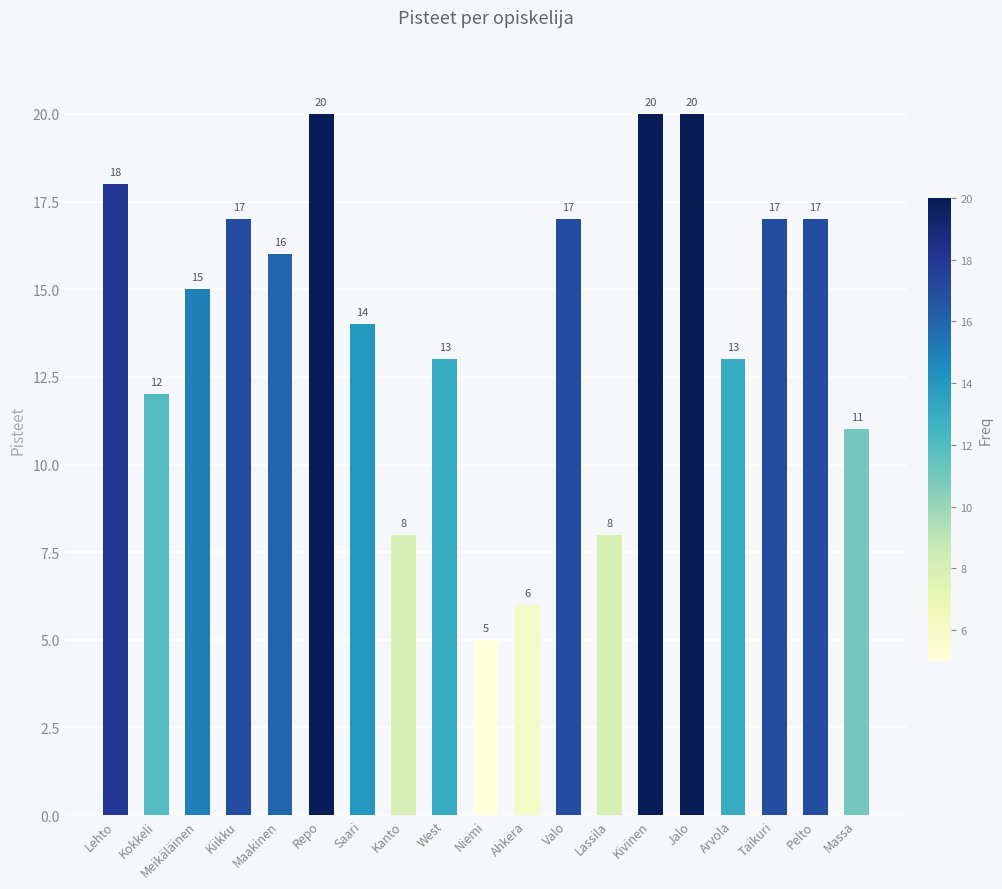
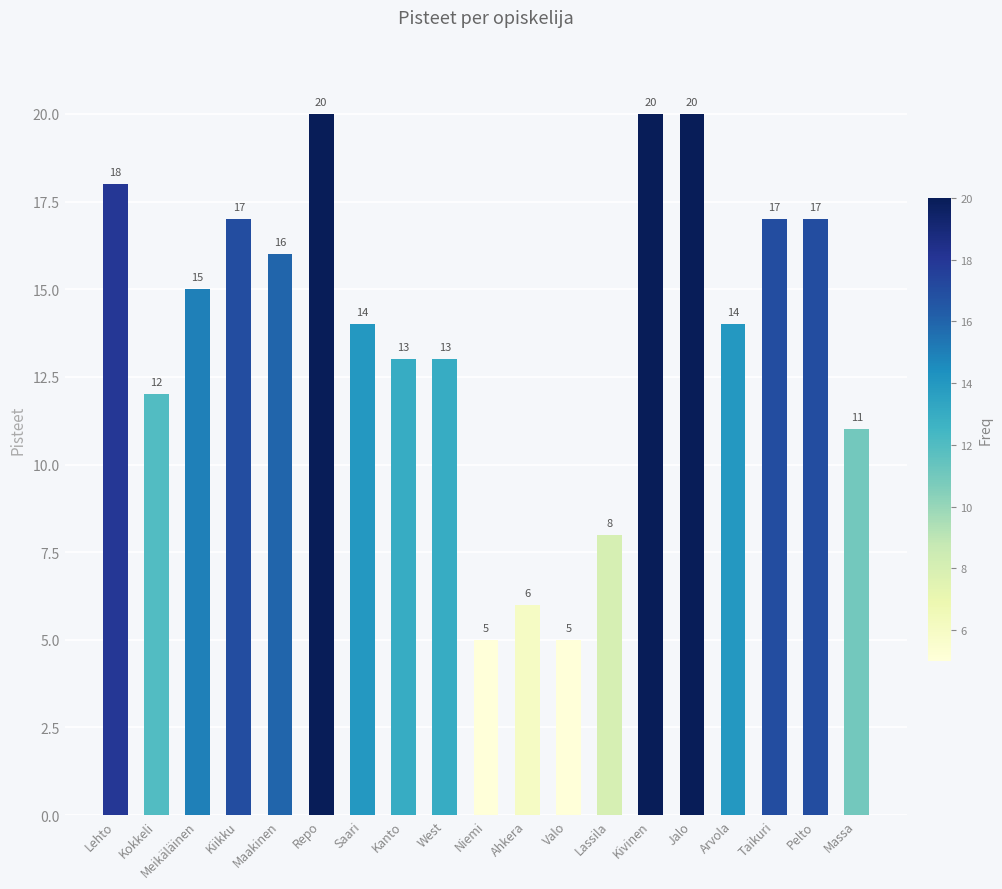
Kanto: 8 -> 13
Valo: 17 -> 5
Arvola: 13 -> 14
